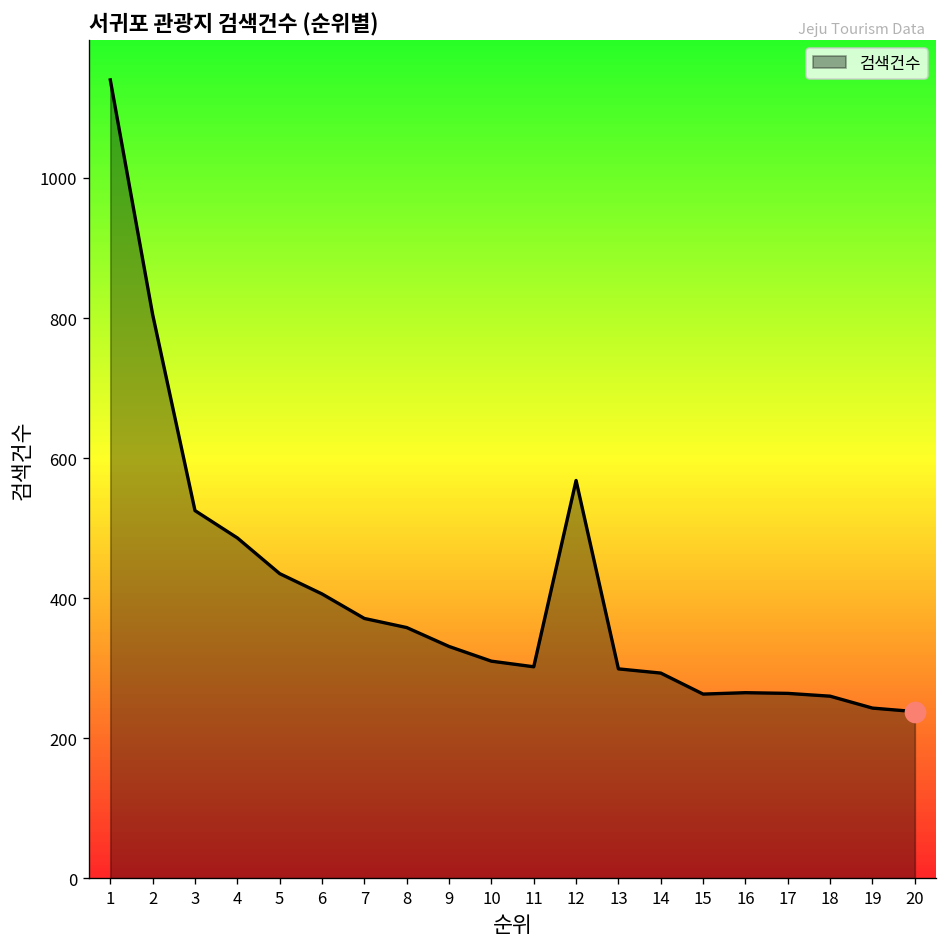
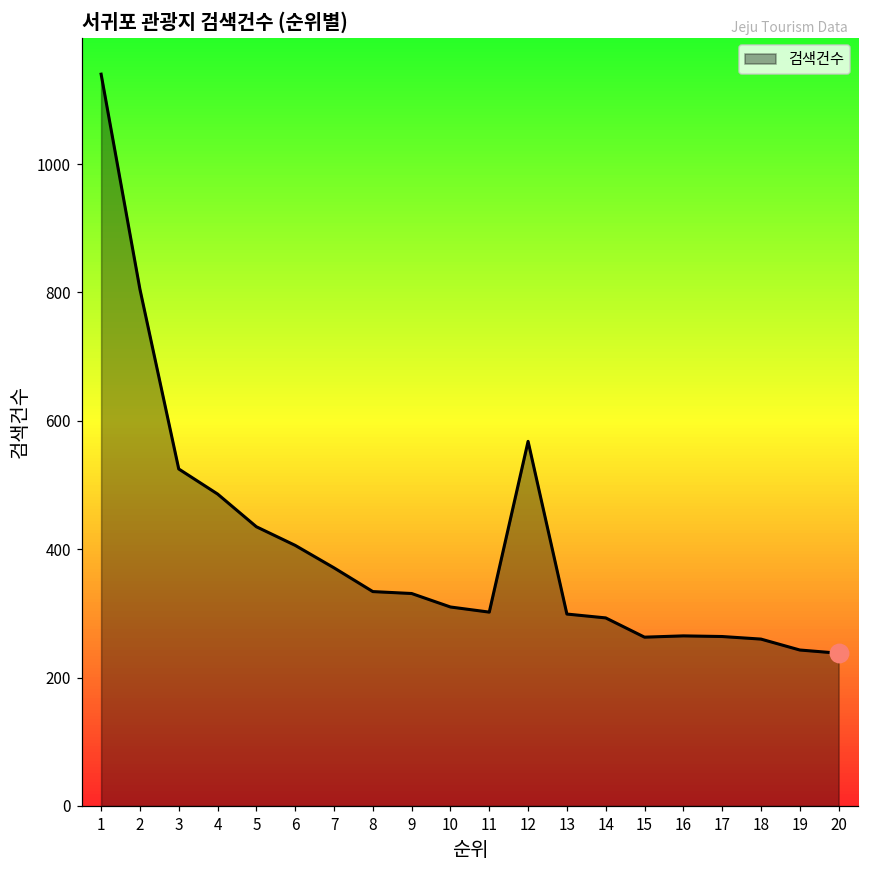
검색건수, 8: 360 -> 330
